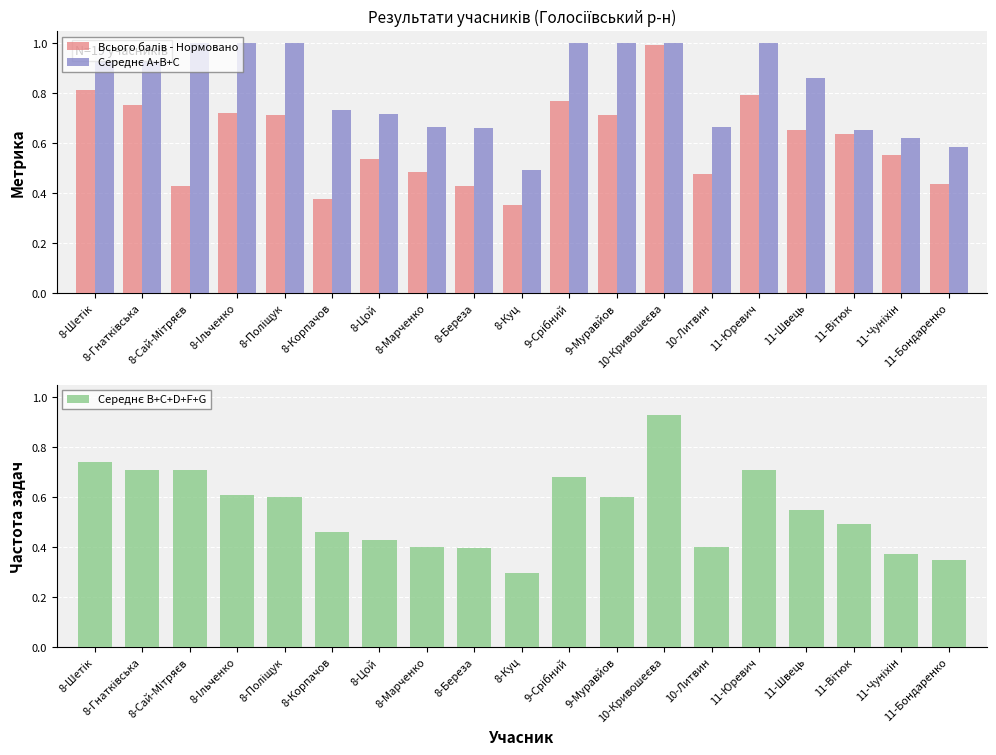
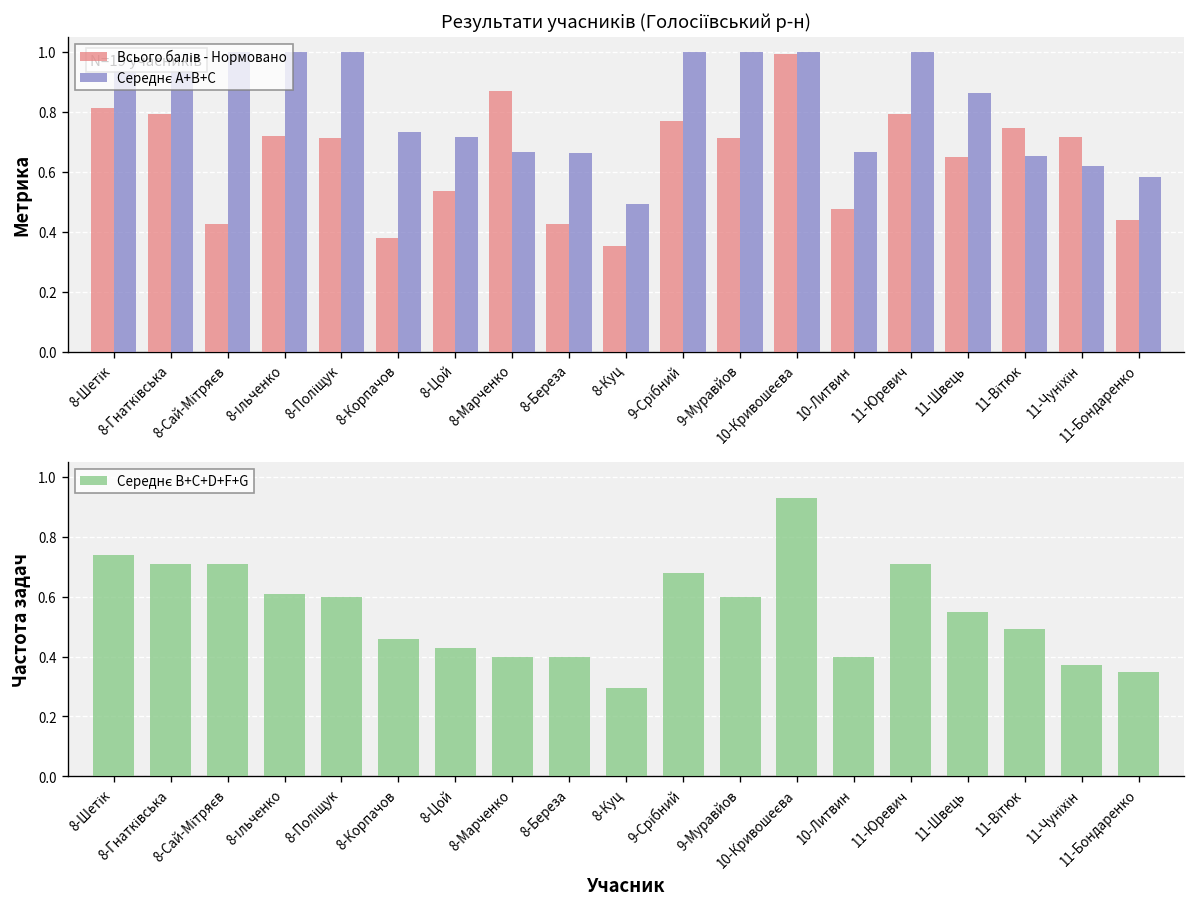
Результати учасників (Голосіївський р-н), Всього балів - Нормовано, 8-Гнатківська: 0.75 -> 0.79
Результати учасників (Голосіївський р-н), Всього балів - Нормовано, 8-Марченко: 0.49 -> 0.87
Результати учасників (Голосіївський р-н), Всього балів - Нормовано, 11-Вітюк: 0.64 -> 0.75
Результати учасників (Голосіївський р-н), Всього балів - Нормовано, 11-Чуніхін: 0.55 -> 0.72
